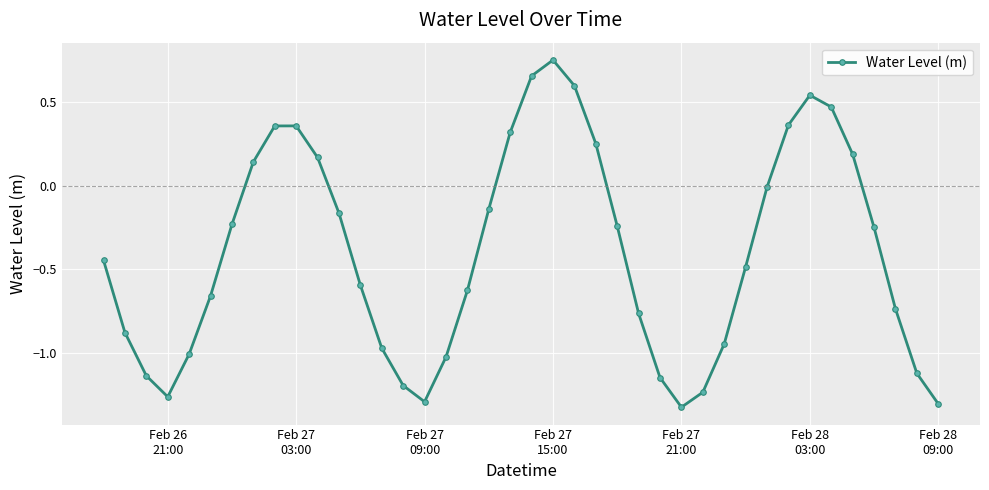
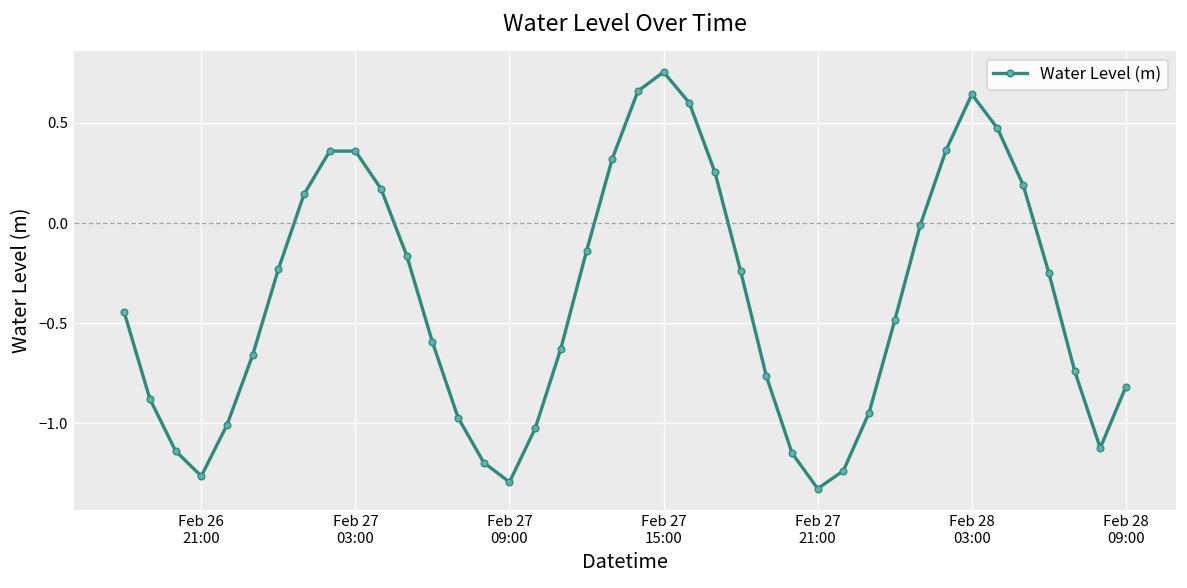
Feb 28 03:00: 0.54 -> 0.64
Feb 28 09:00: -1.31 -> -0.82
